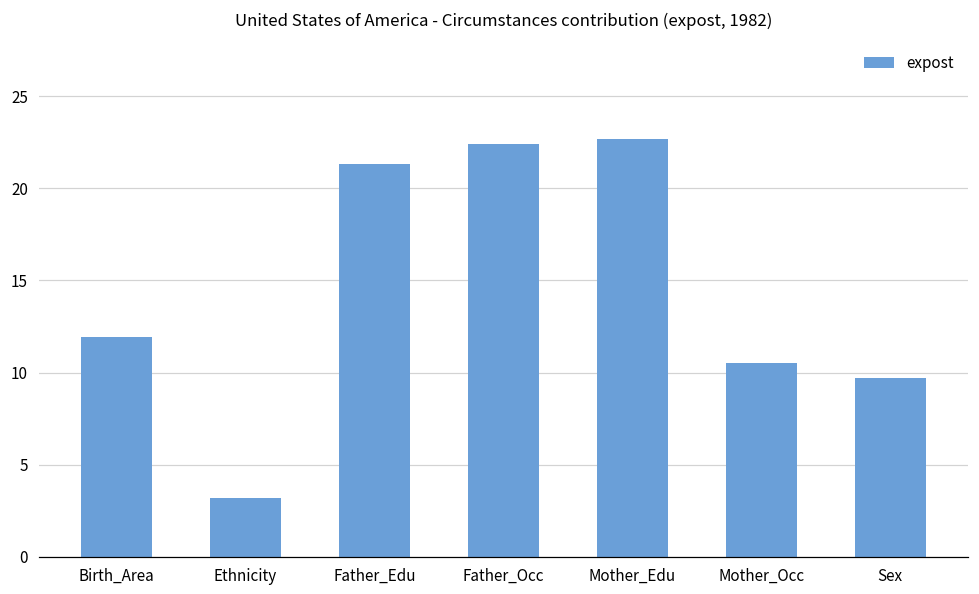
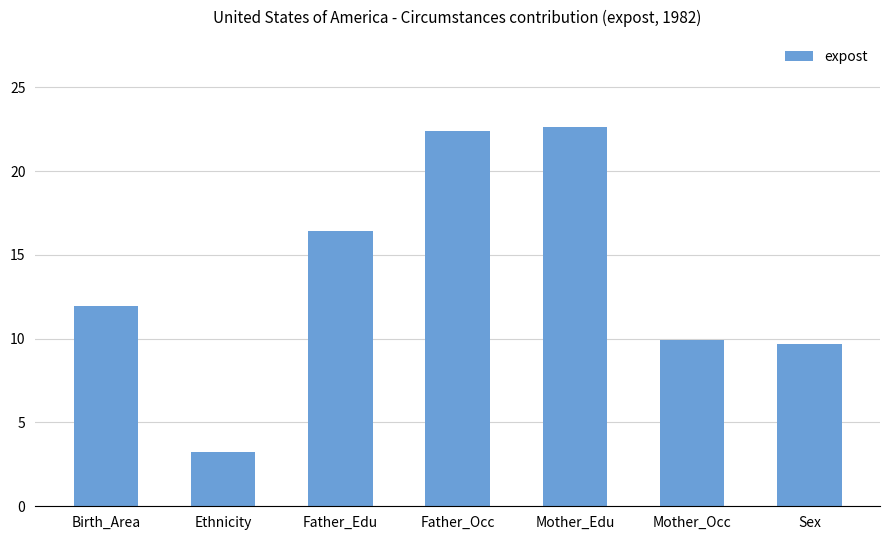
Father_Edu: 21.3 -> 16.4
Mother_Occ: 10.5 -> 9.9
